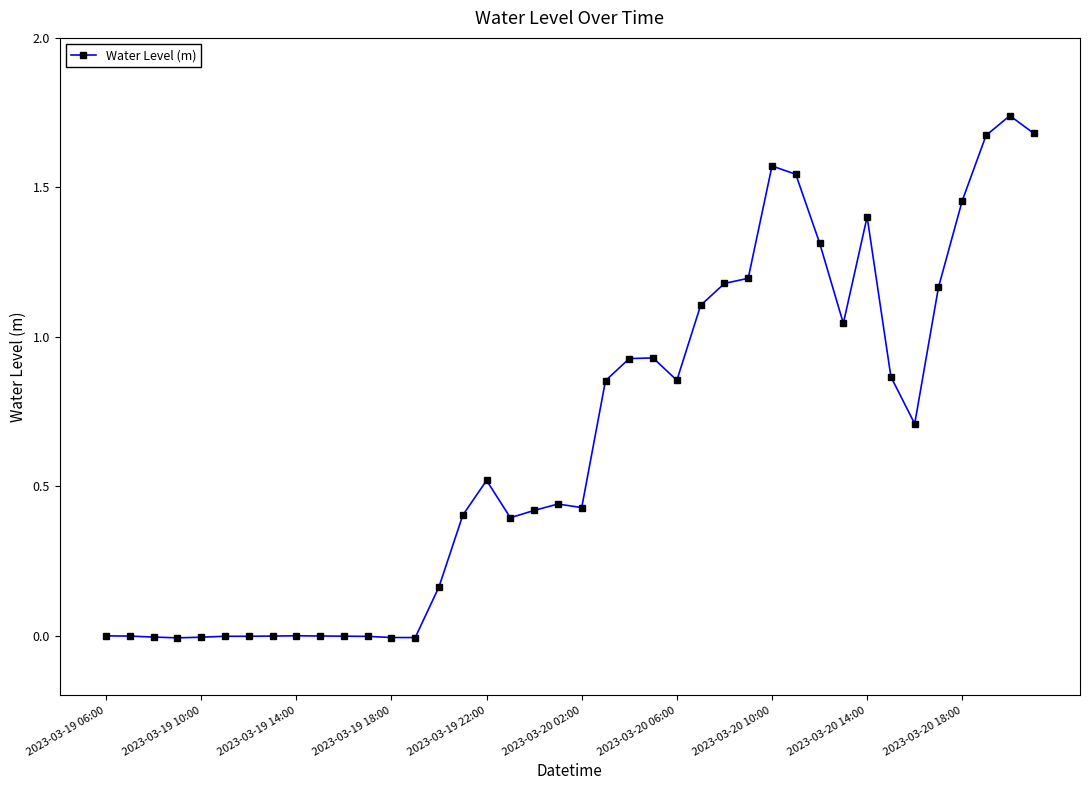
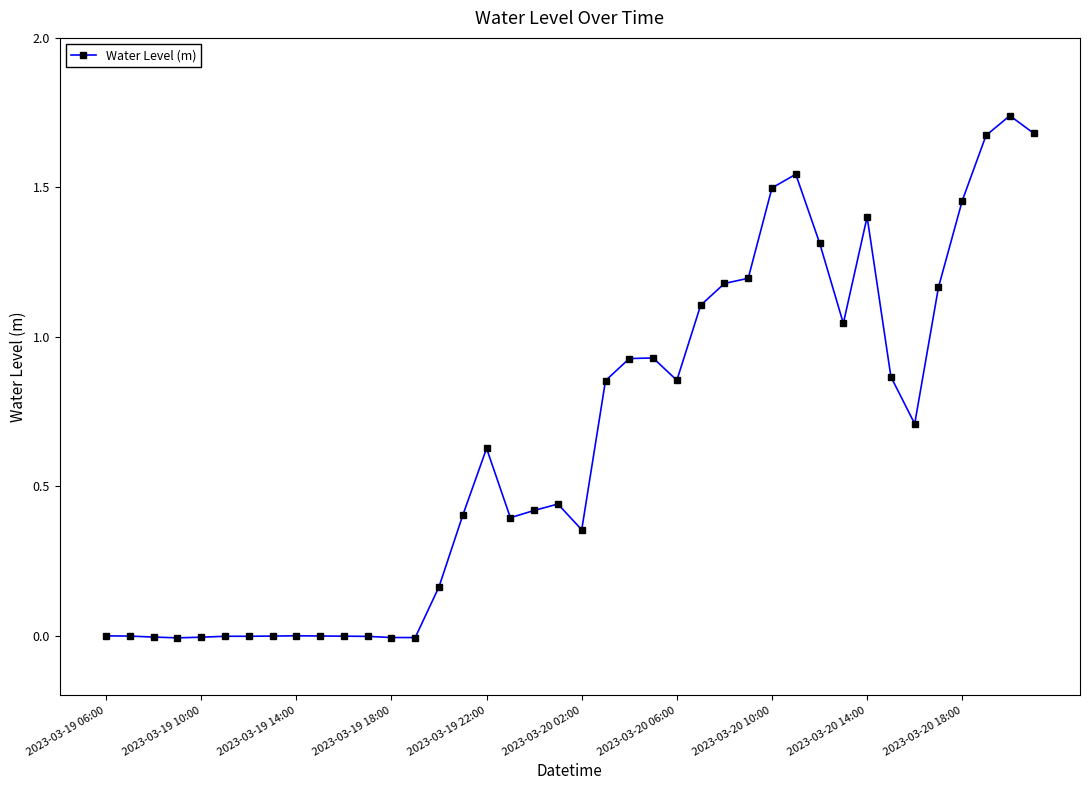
2023-03-19 22:00: 0.52 -> 0.63
2023-03-20 02:00: 0.43 -> 0.35
2023-03-20 10:00: 1.57 -> 1.50
